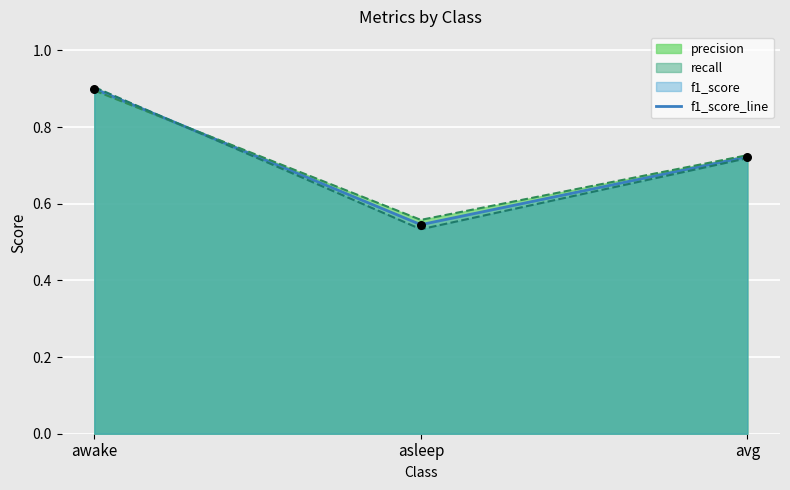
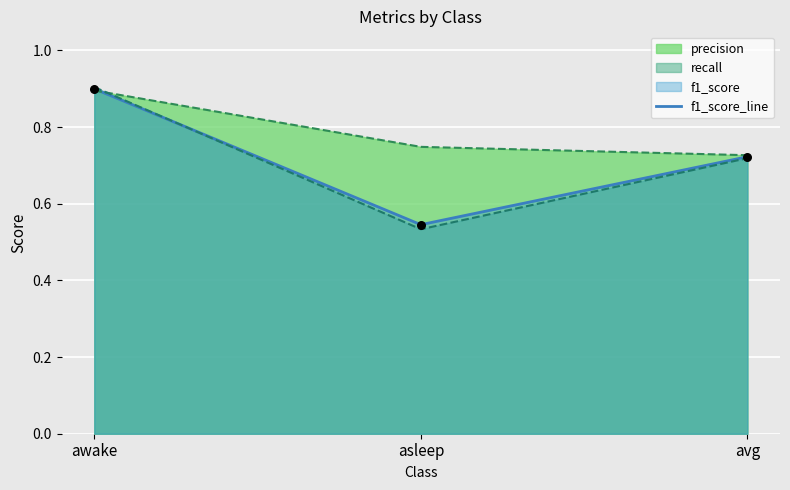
precision, asleep: 0.56 -> 0.75
